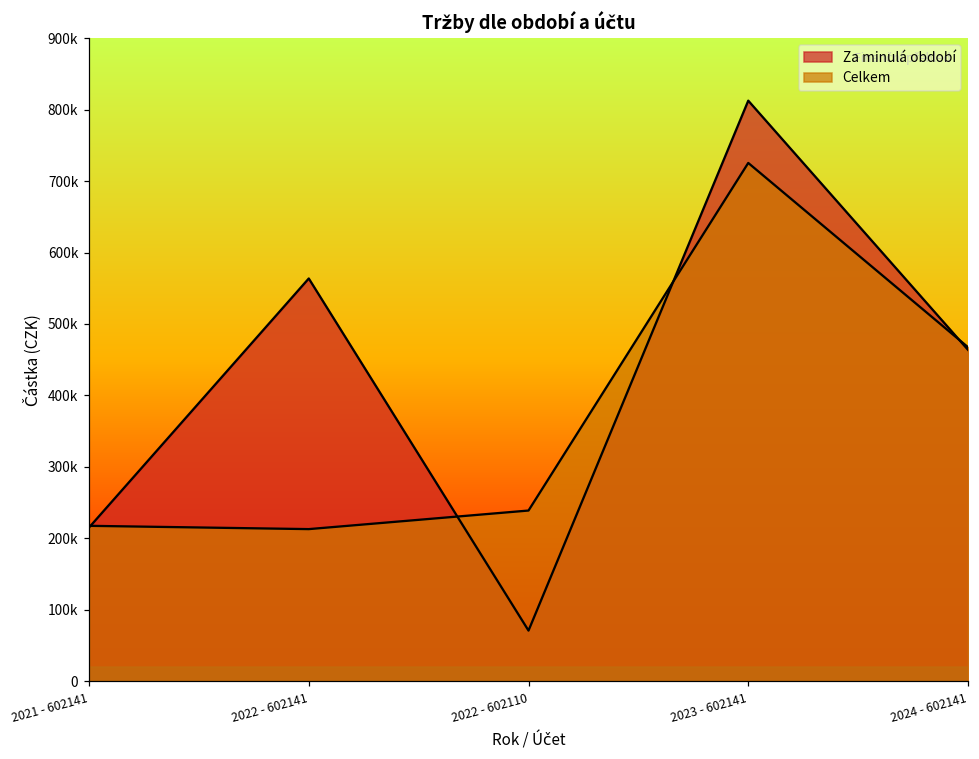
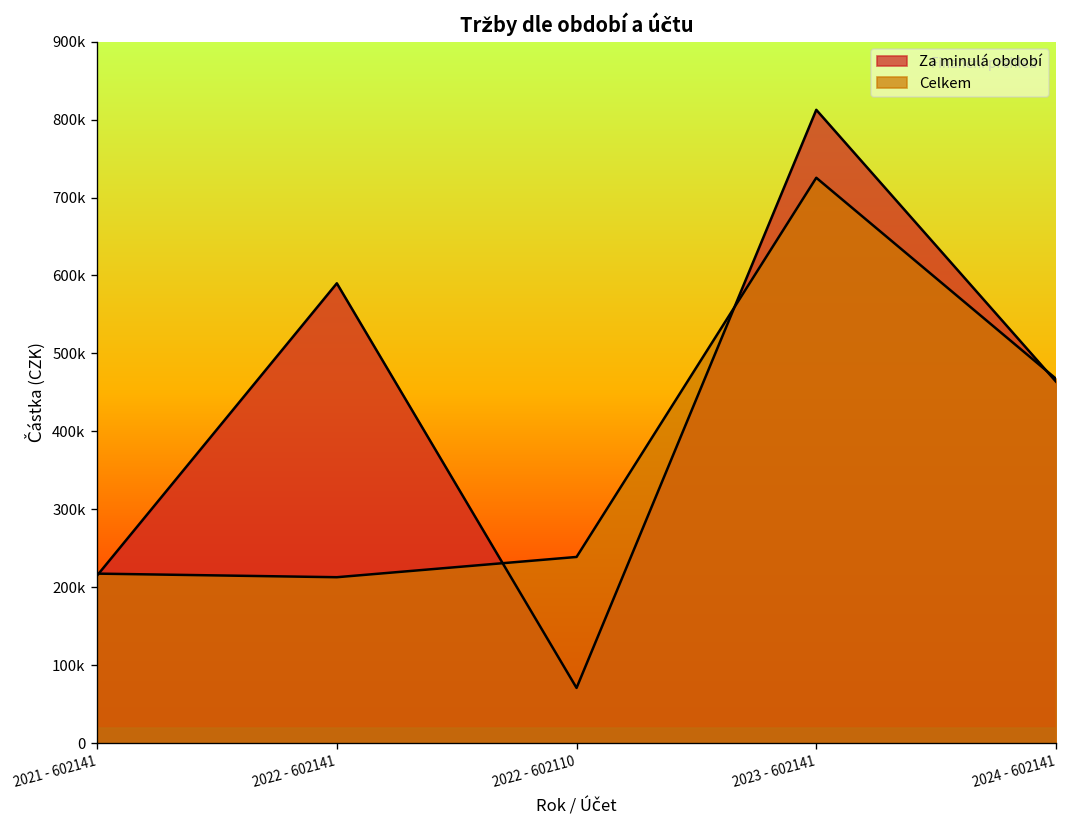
Za minulá období, 2022 - 602141: 560000 -> 590000
